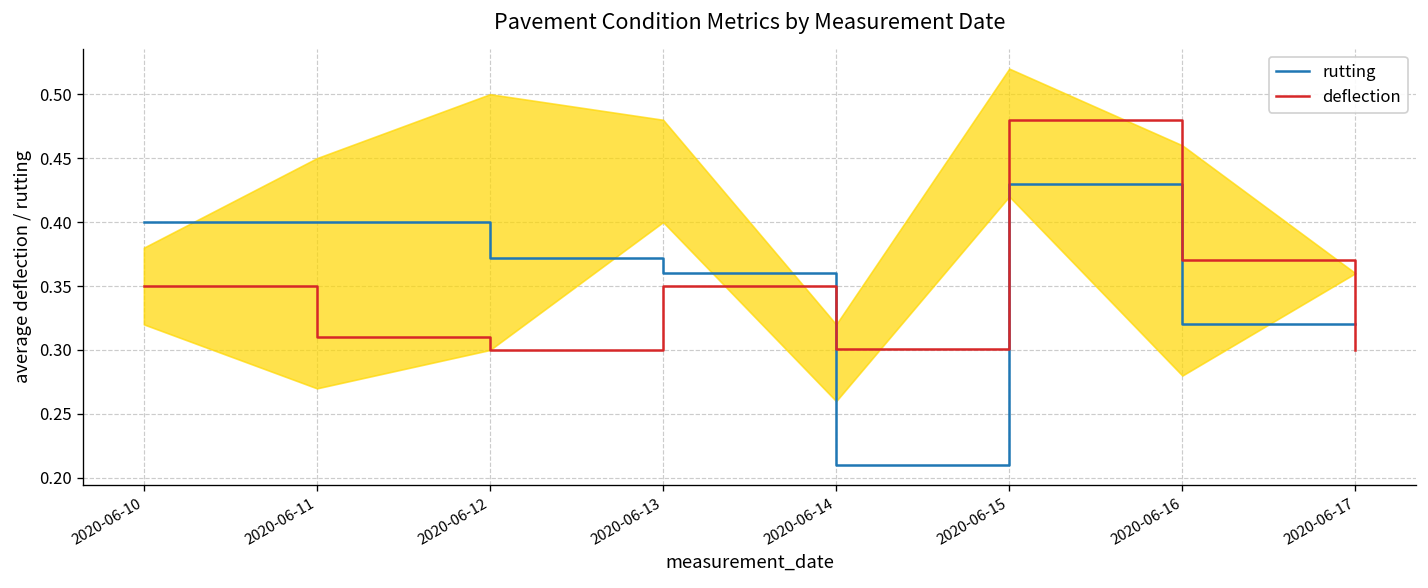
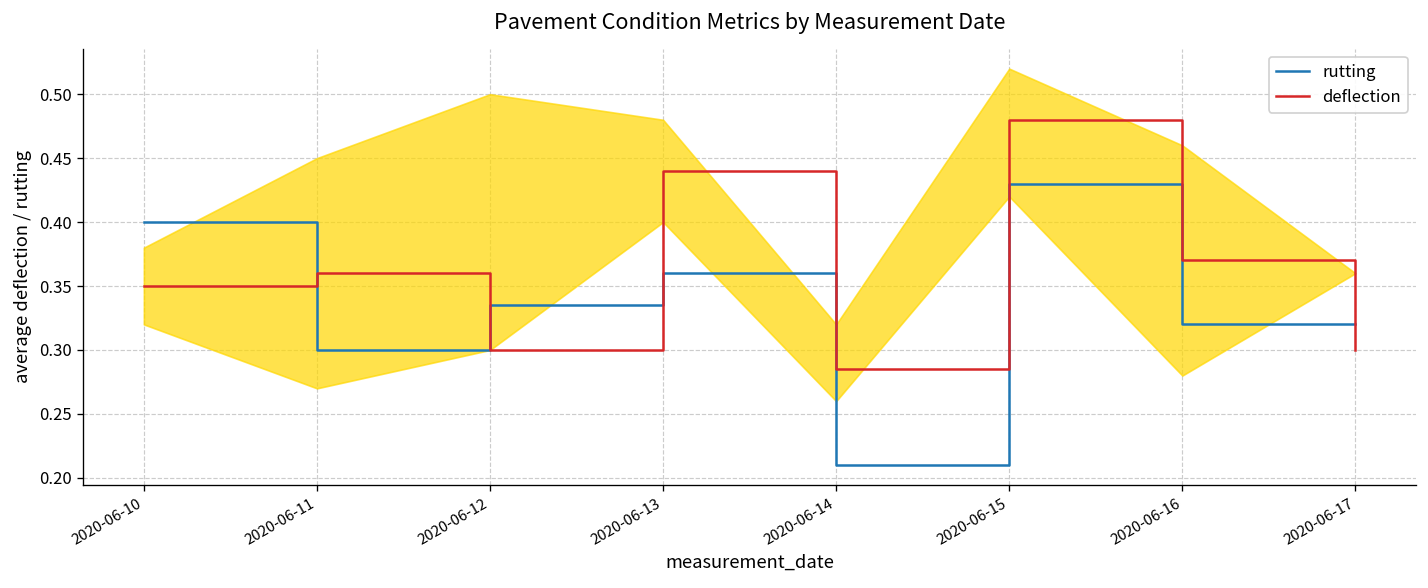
rutting, 2020-06-11: 0.4 -> 0.3
deflection, 2020-06-11: 0.31 -> 0.36
rutting, 2020-06-12: 0.372 -> 0.335
deflection, 2020-06-13: 0.35 -> 0.44
deflection, 2020-06-14: 0.301 -> 0.285
